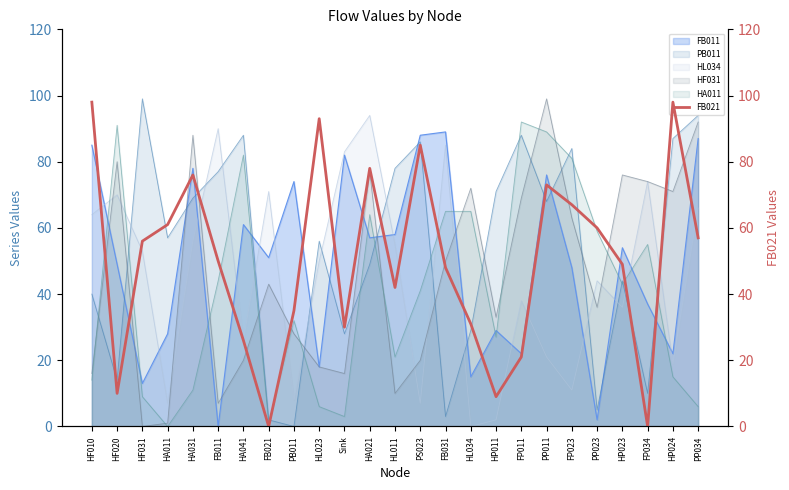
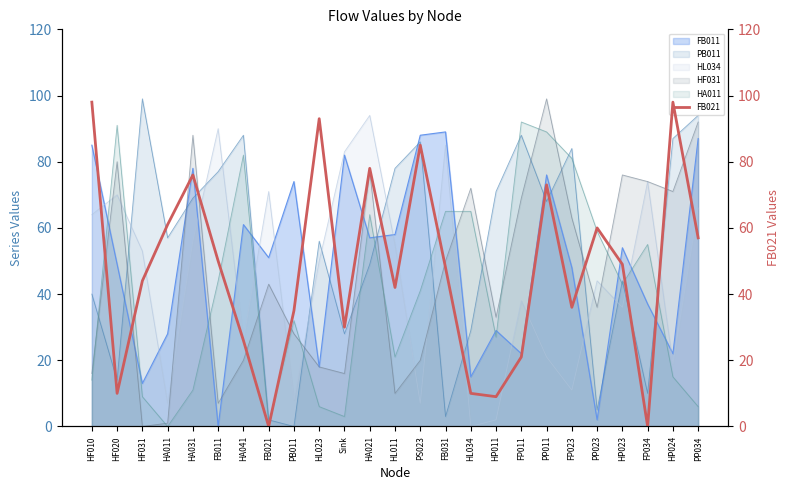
FB021, HF031: 56 -> 44
FB021, HL034: 31 -> 10
FB021, FP023: 67 -> 36
